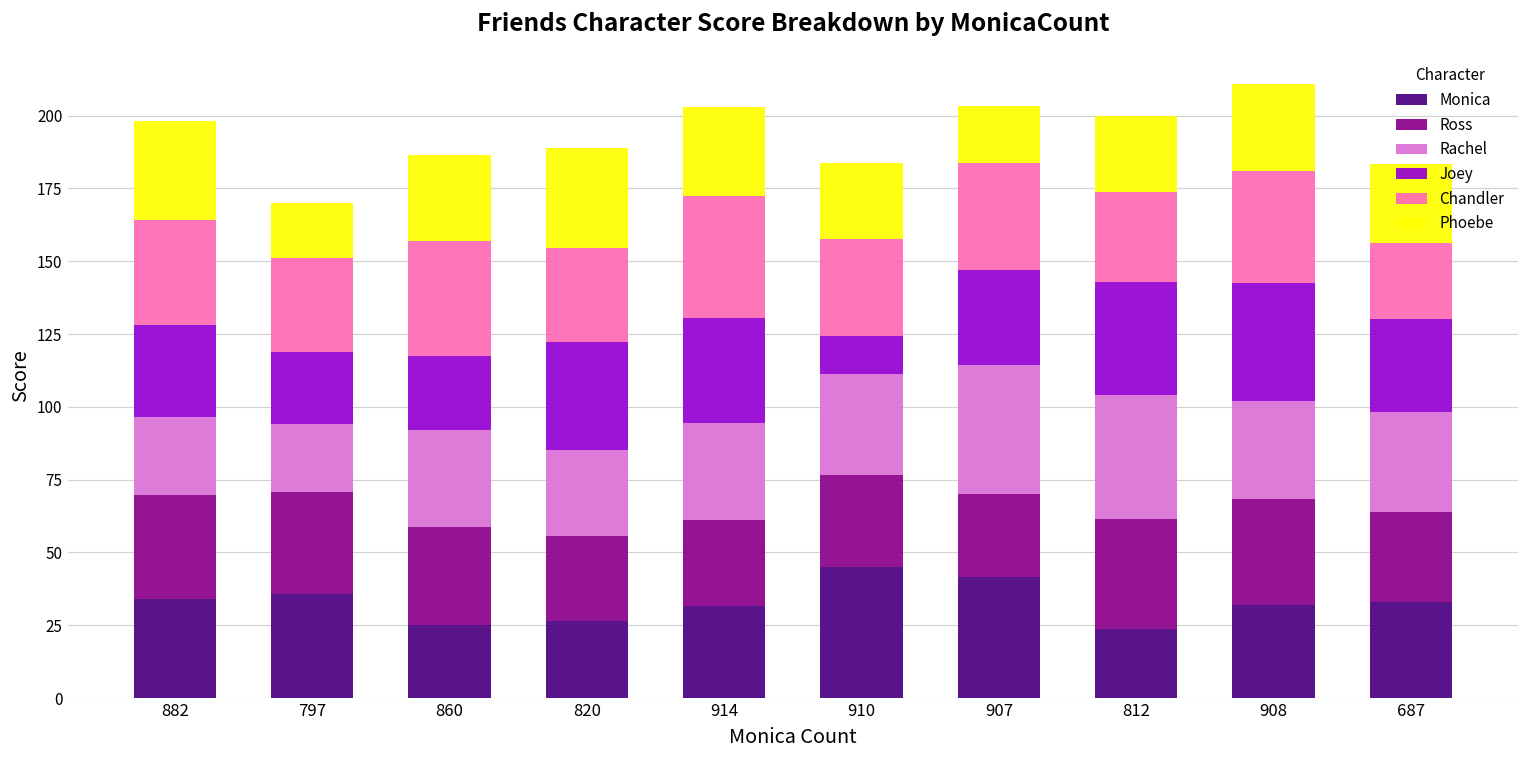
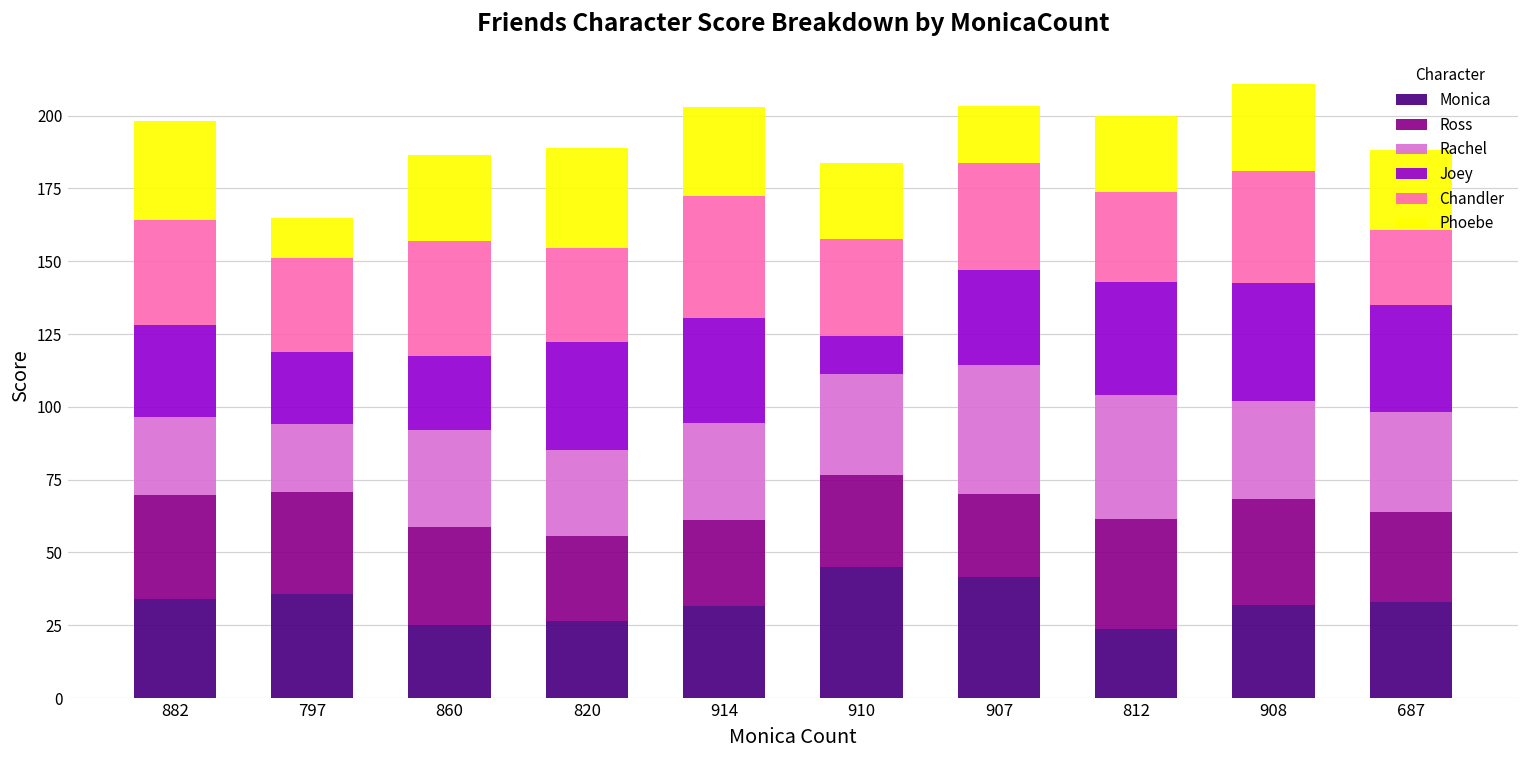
Phoebe, 797: 19 -> 14
Joey, 687: 32 -> 37
